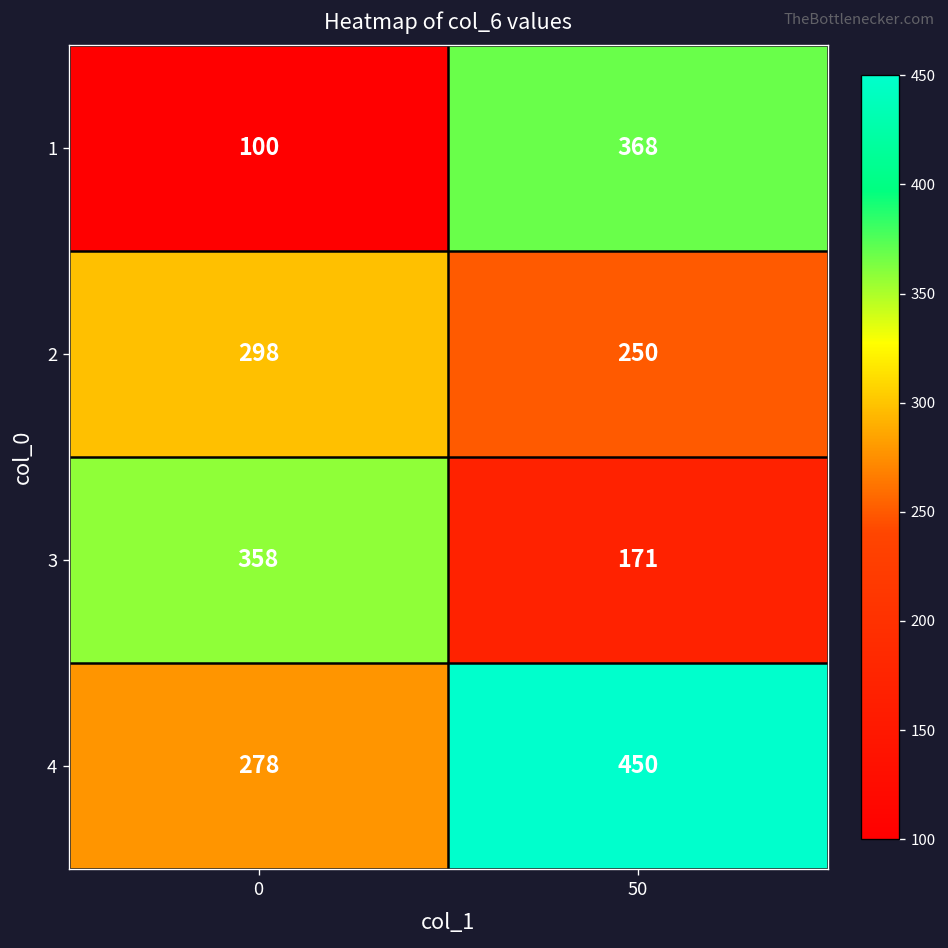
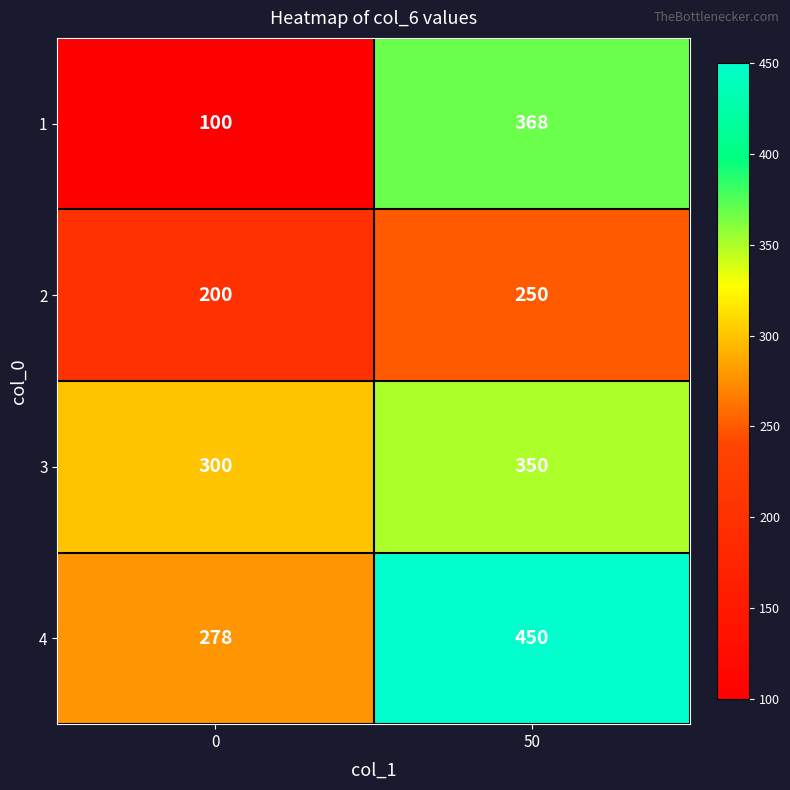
2, 0: 298 -> 200
3, 0: 358 -> 300
3, 50: 171 -> 350
